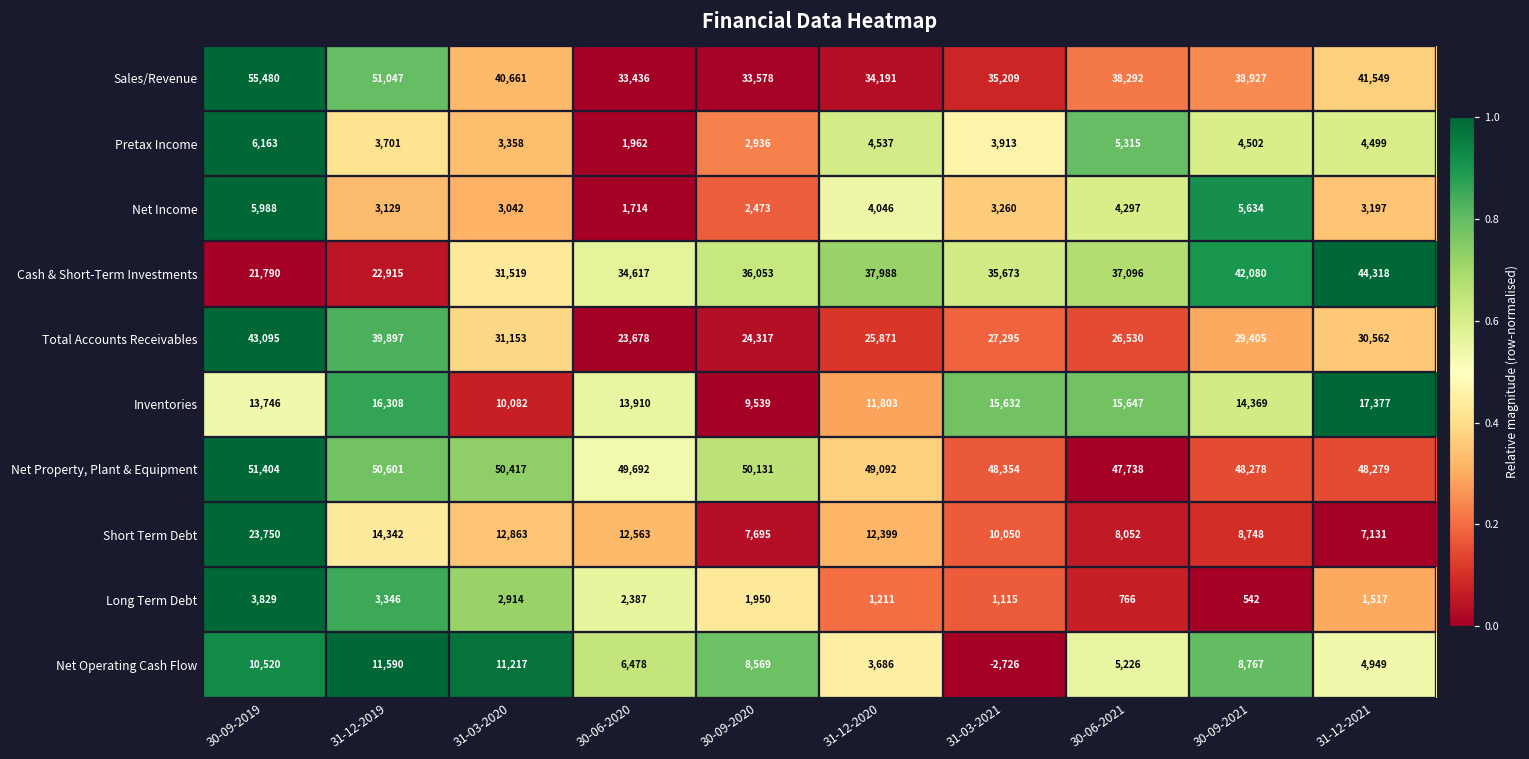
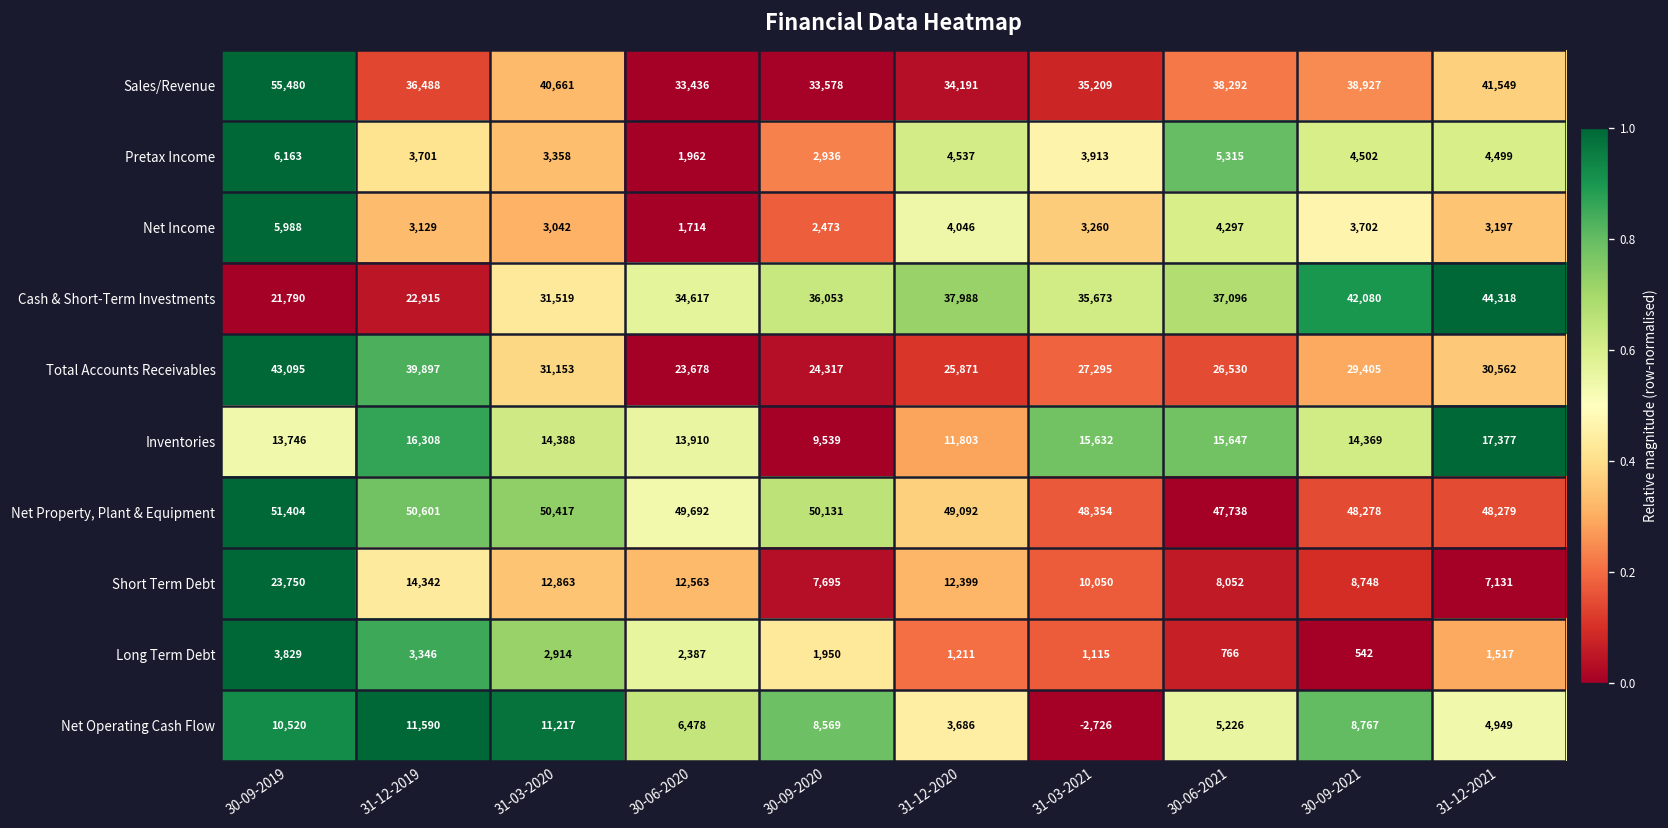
Sales/Revenue, 31-12-2019: 51,047 -> 36,488
Net Income, 30-09-2021: 5,634 -> 3,702
Inventories, 31-03-2020: 10,082 -> 14,388
